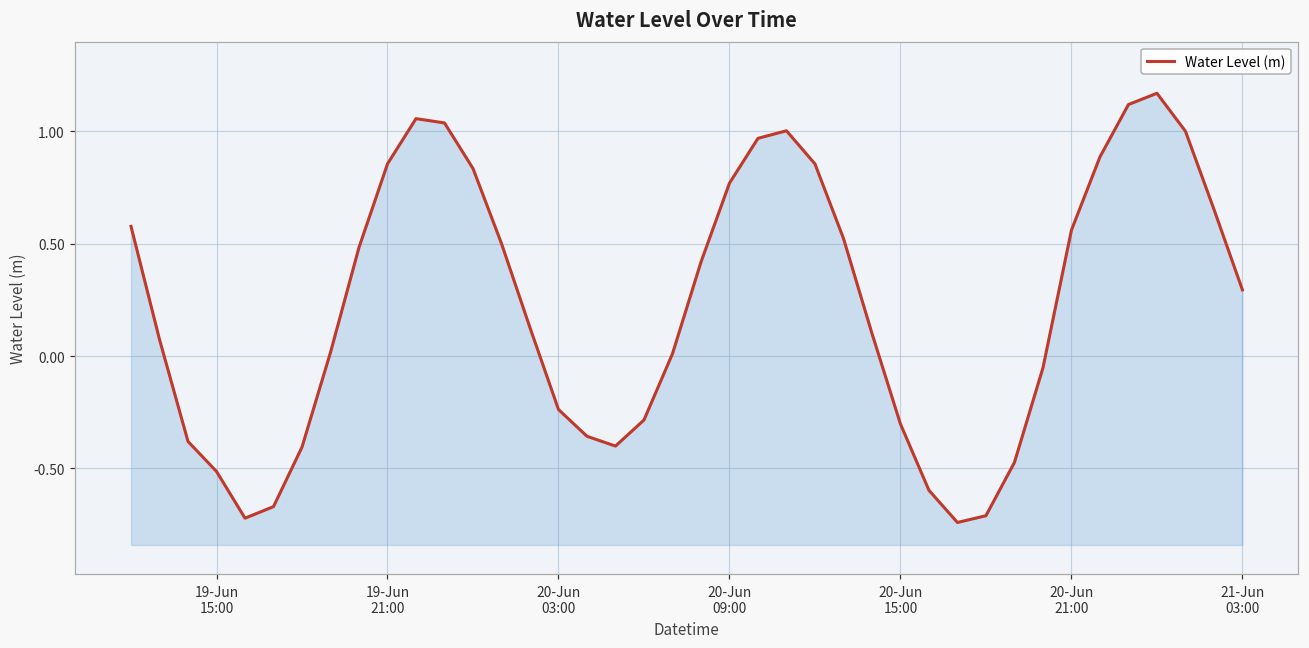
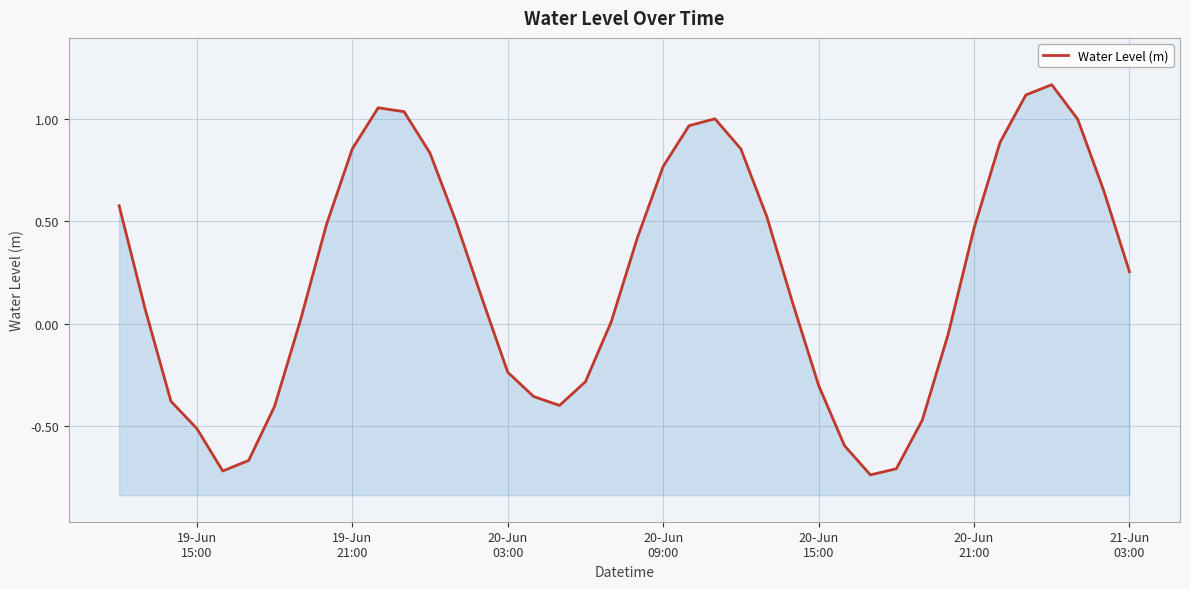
20-Jun 21:00: 0.56 -> 0.47
21-Jun 03:00: 0.29 -> 0.25
